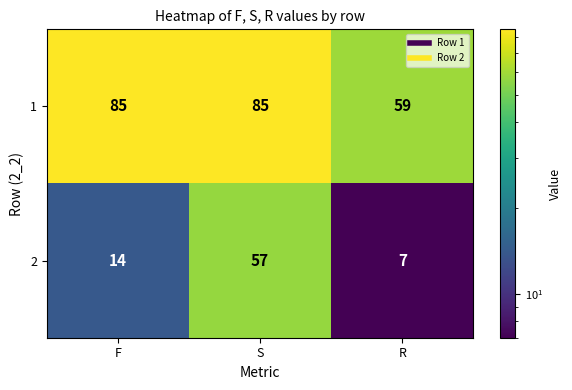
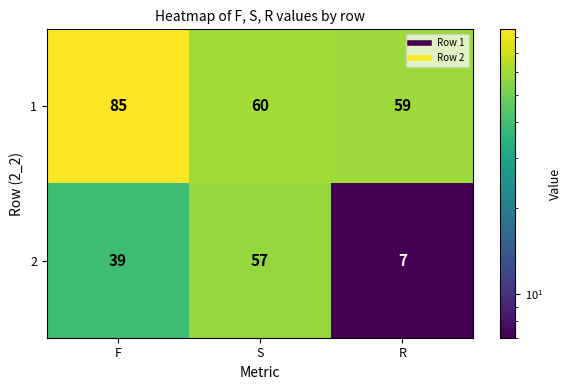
1, S: 85 -> 60
2, F: 14 -> 39
